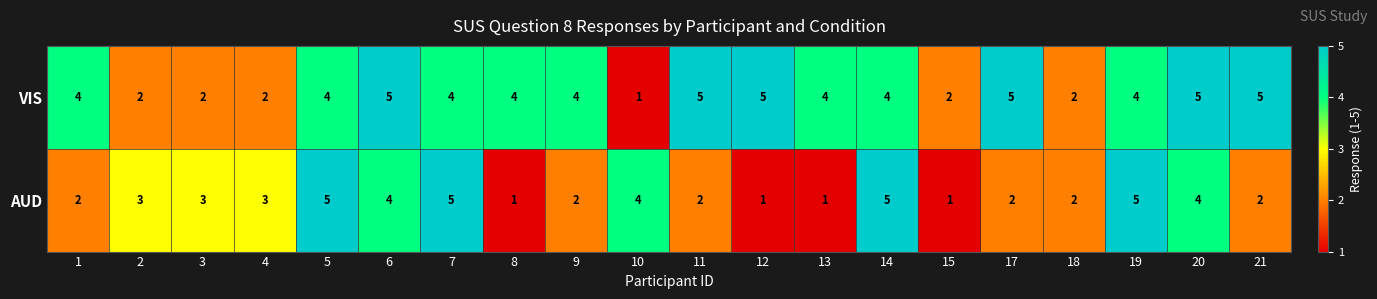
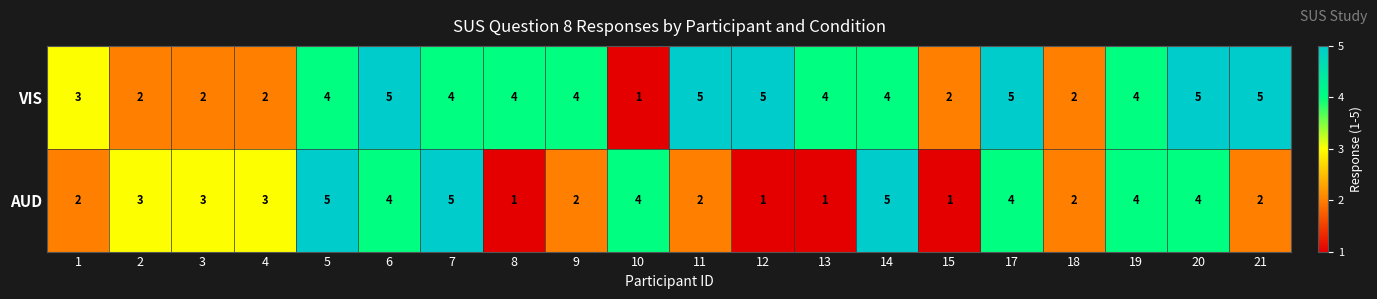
VIS, 1: 4 -> 3
AUD, 17: 2 -> 4
AUD, 19: 5 -> 4
